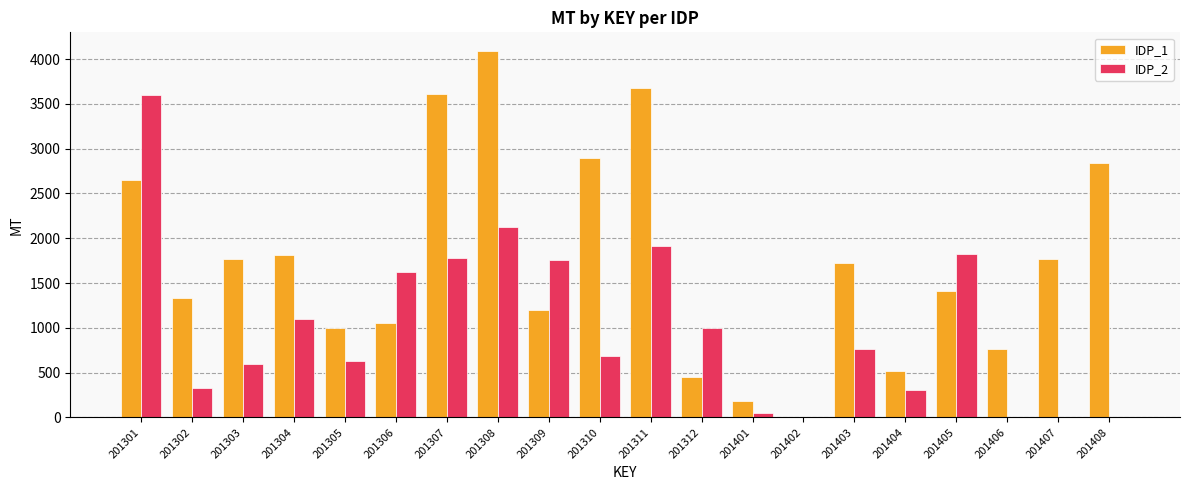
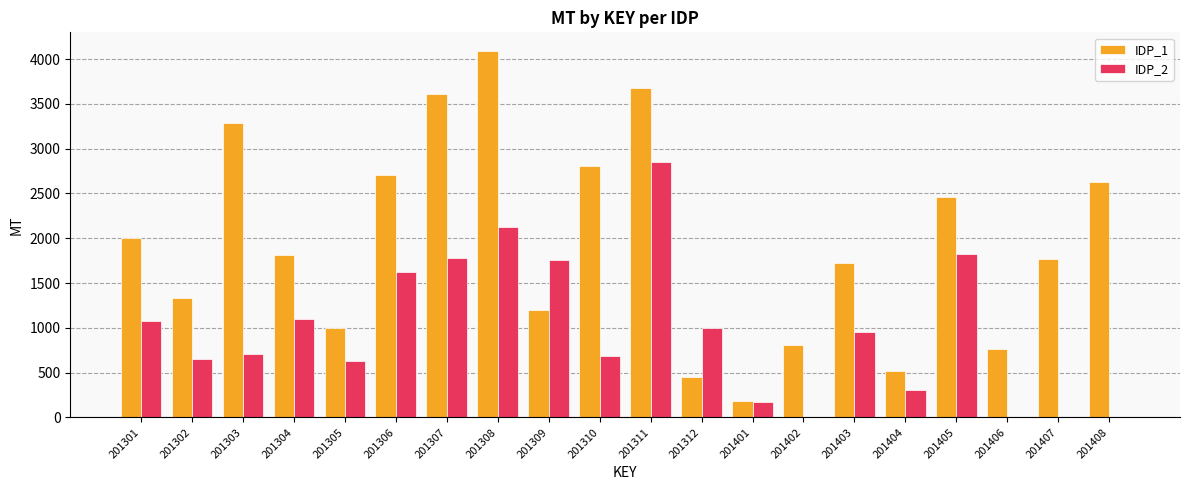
IDP_1, 201301: 2600 -> 2000
IDP_2, 201301: 3600 -> 1100
IDP_2, 201302: 300 -> 600
IDP_1, 201303: 1800 -> 3300
IDP_2, 201303: 600 -> 700
IDP_1, 201306: 1100 -> 2700
IDP_1, 201310: 2900 -> 2800
IDP_2, 201311: 1900 -> 2800
IDP_2, 201401: 0 -> 200
IDP_1, 201402: 0 -> 800
IDP_2, 201403: 800 -> 1000
IDP_1, 201405: 1400 -> 2500
IDP_1, 201408: 2800 -> 2600
